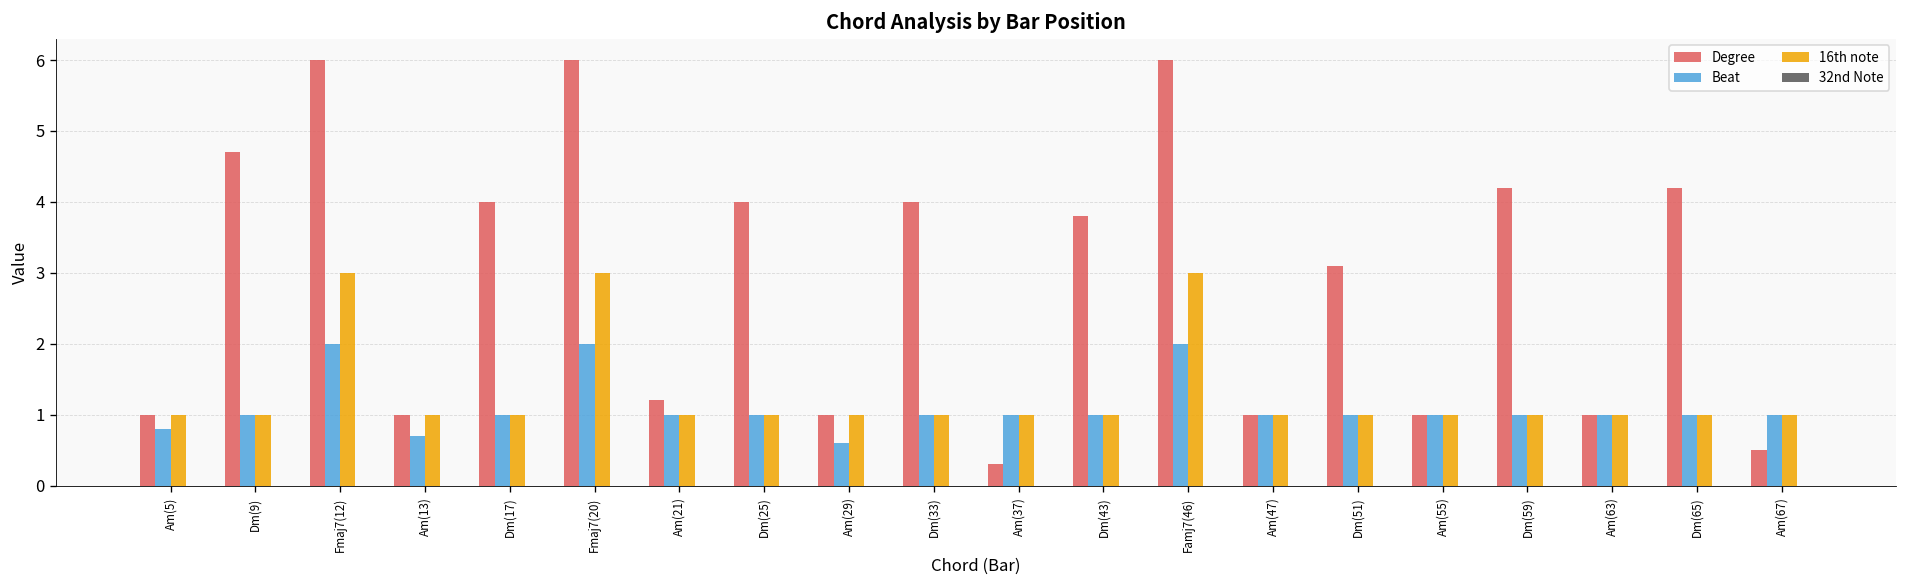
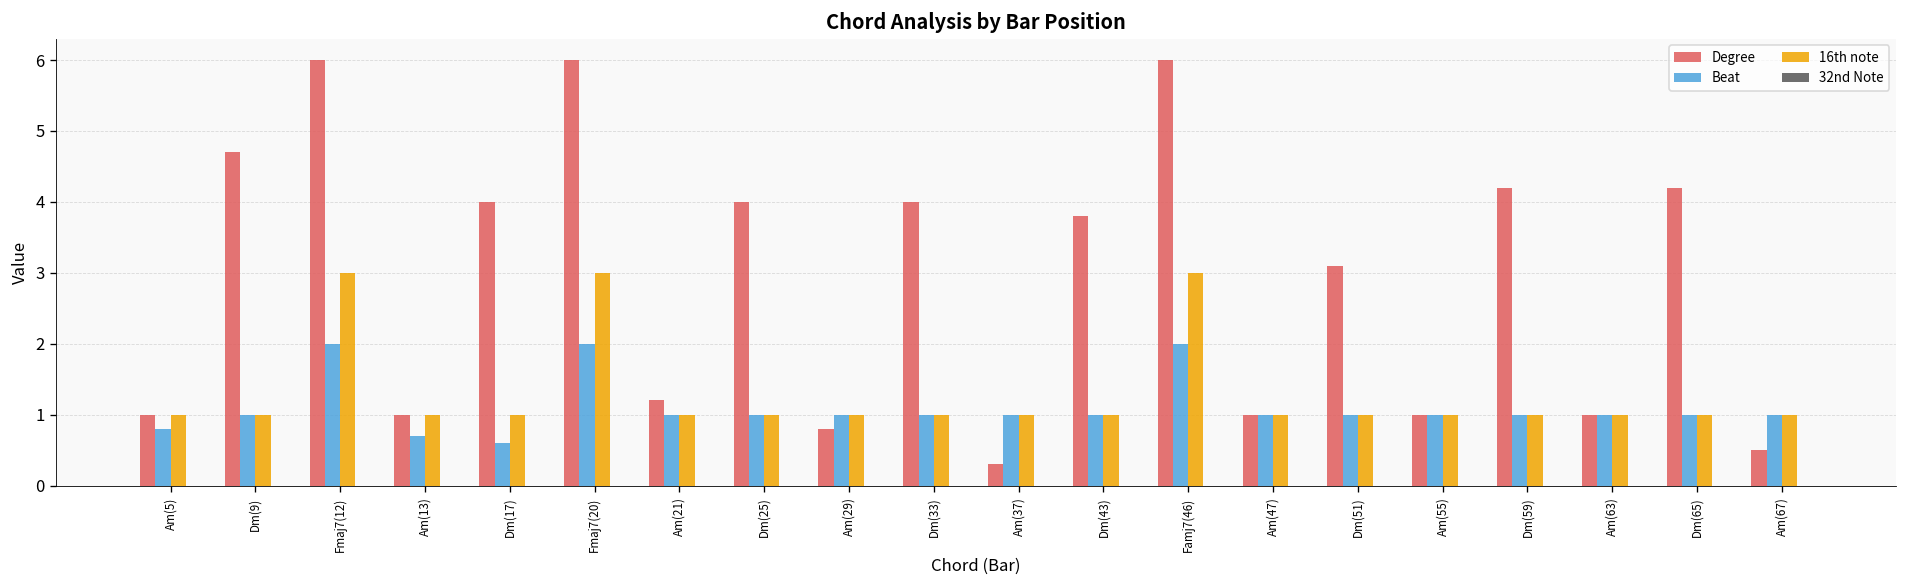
Beat, Dm(17): 1.0 -> 0.6
Degree, Am(29): 1.0 -> 0.8
Beat, Am(29): 0.6 -> 1.0
